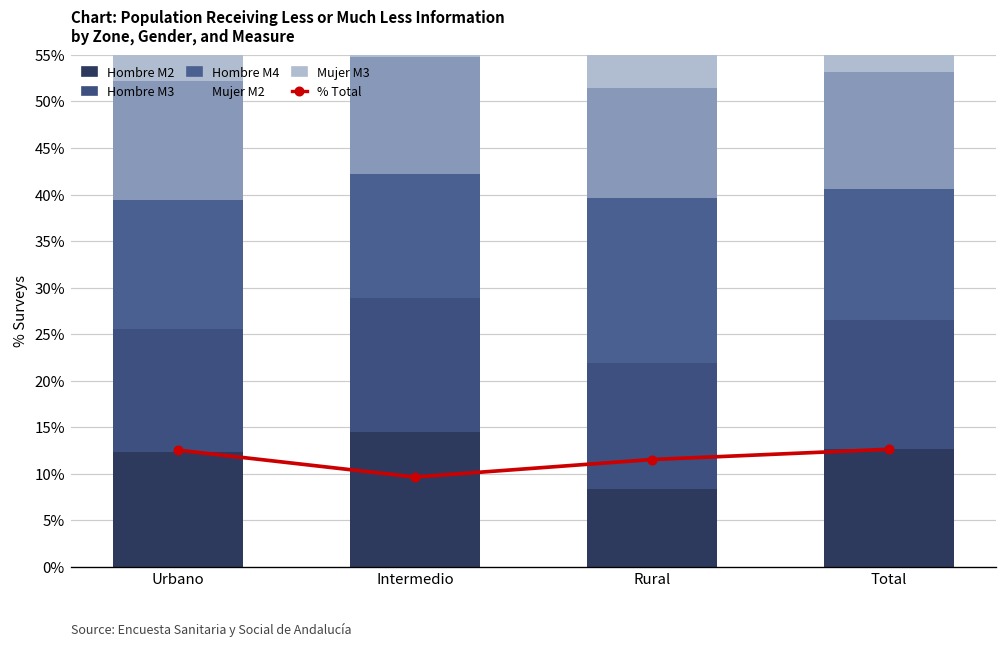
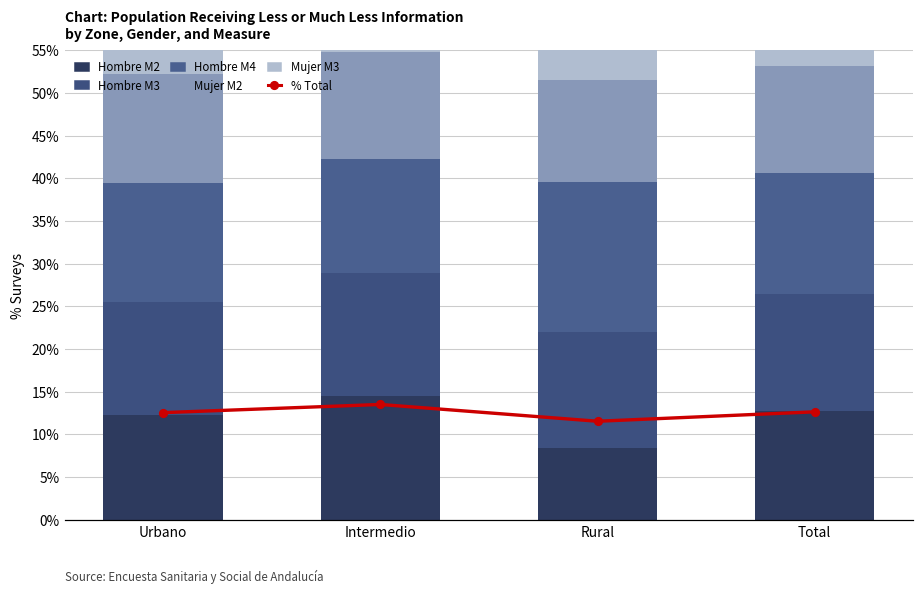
% Total, Intermedio: 10% -> 14%
